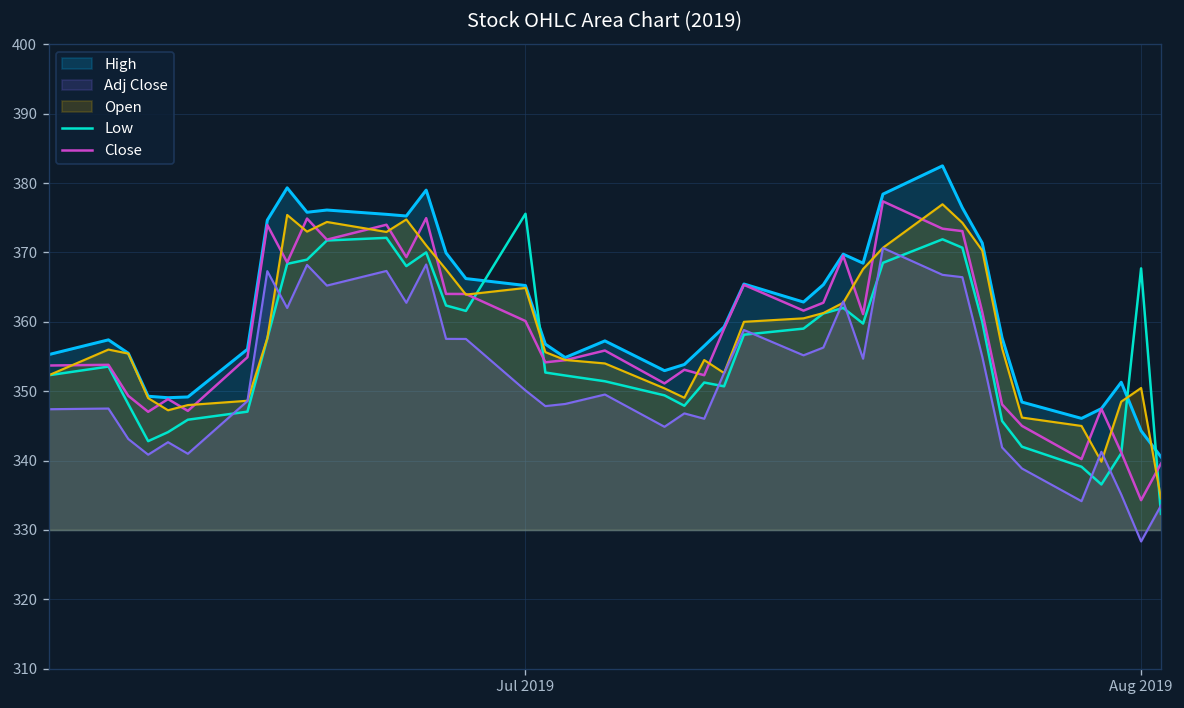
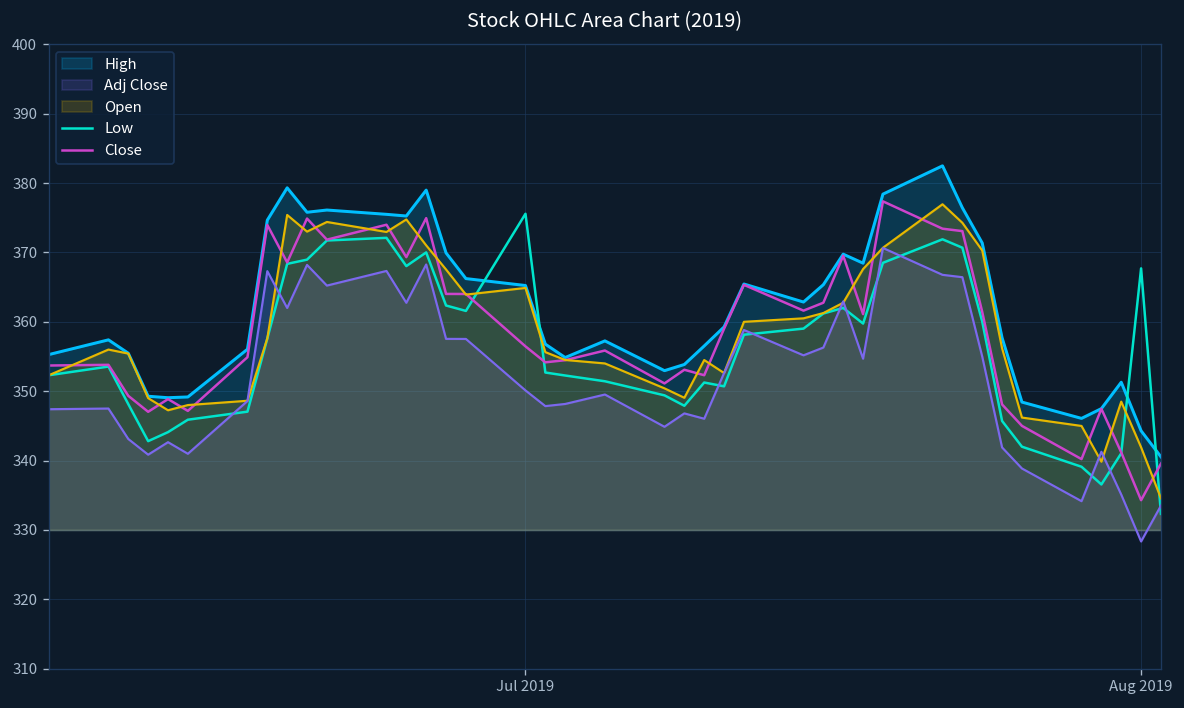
Close, Jul 2019: 360 -> 356
Open, Aug 2019: 350 -> 342
